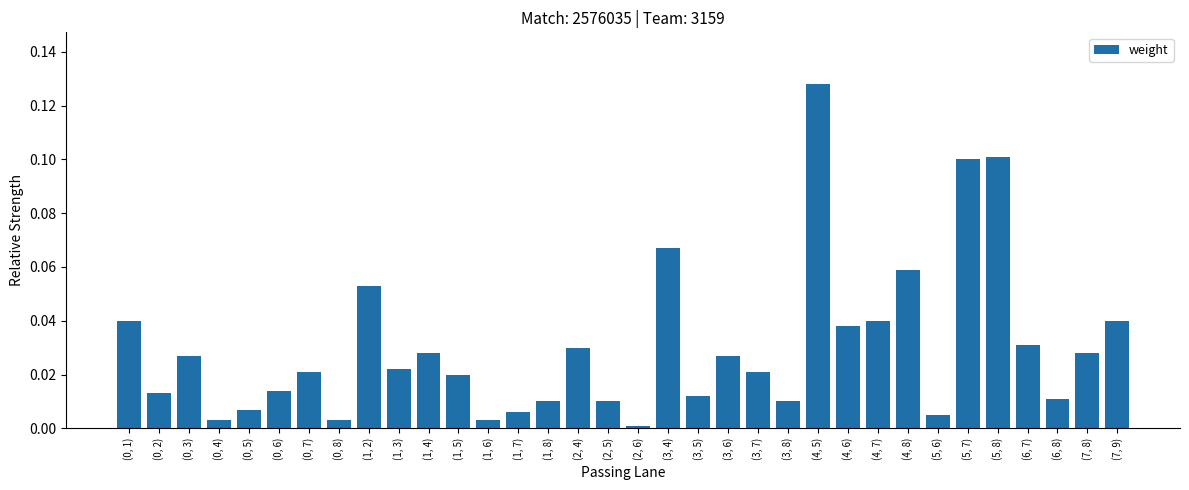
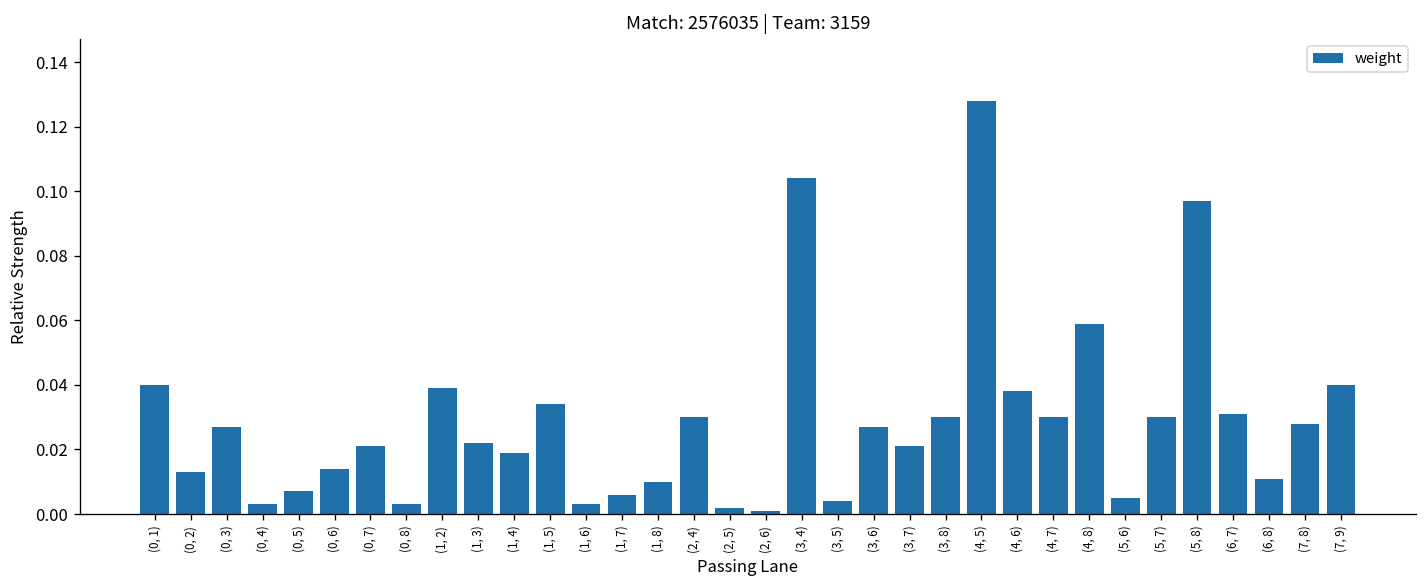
(1, 2): 0.053 -> 0.039
(1, 4): 0.028 -> 0.019
(1, 5): 0.020 -> 0.034
(2, 5): 0.010 -> 0.002
(3, 4): 0.067 -> 0.104
(3, 5): 0.012 -> 0.004
(3, 8): 0.01 -> 0.03
(4, 7): 0.04 -> 0.03
(5, 7): 0.10 -> 0.03
(5, 8): 0.101 -> 0.097
